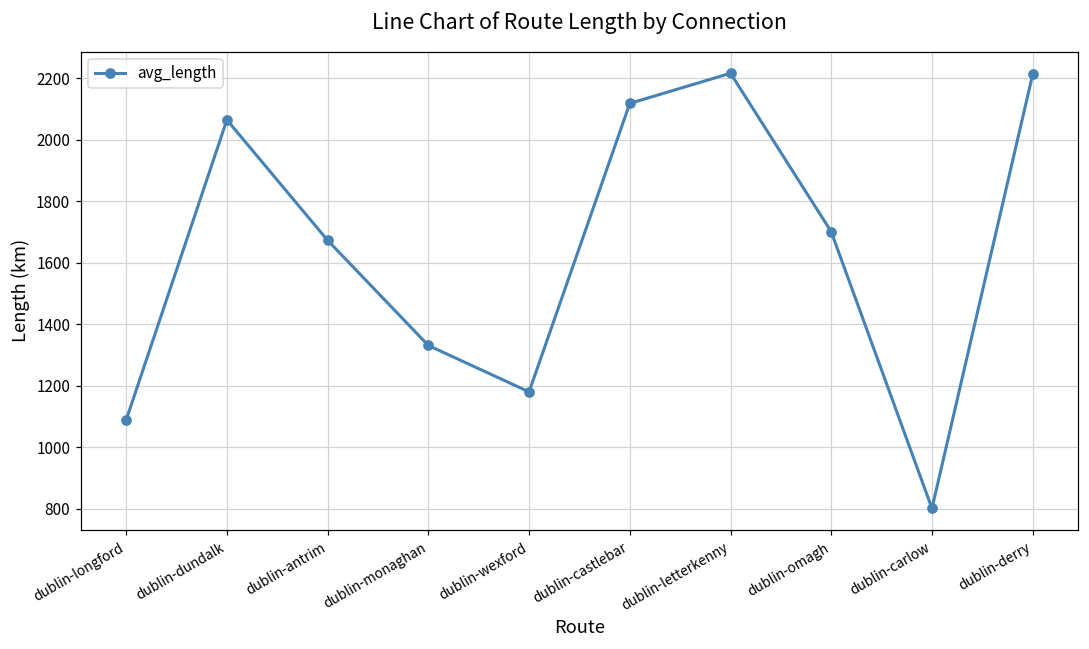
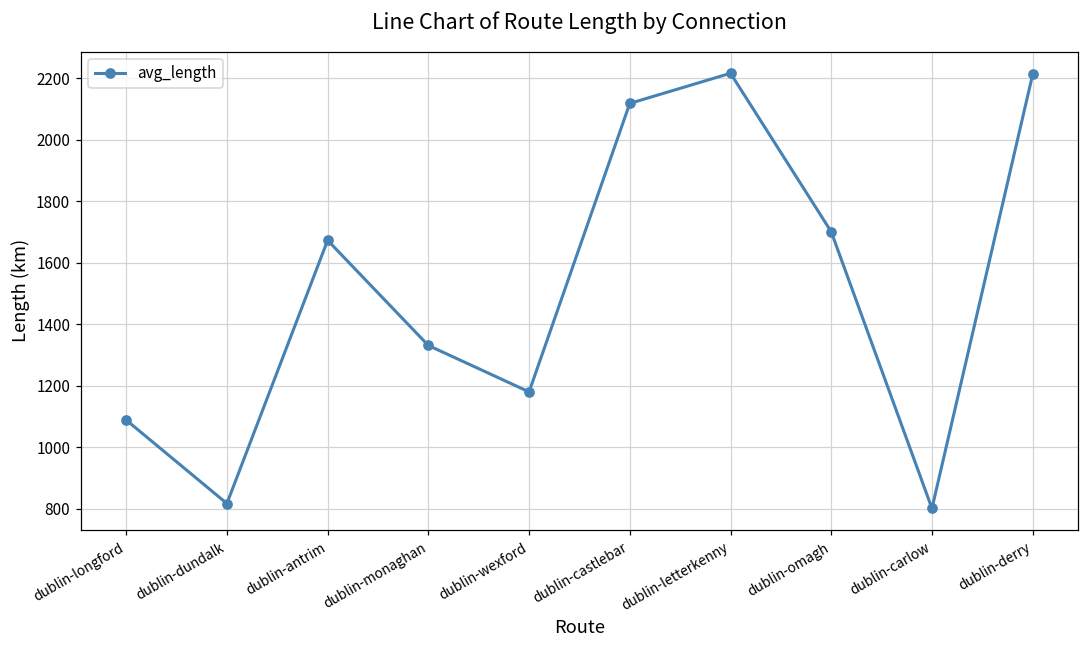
dublin-dundalk: 2060 -> 820
